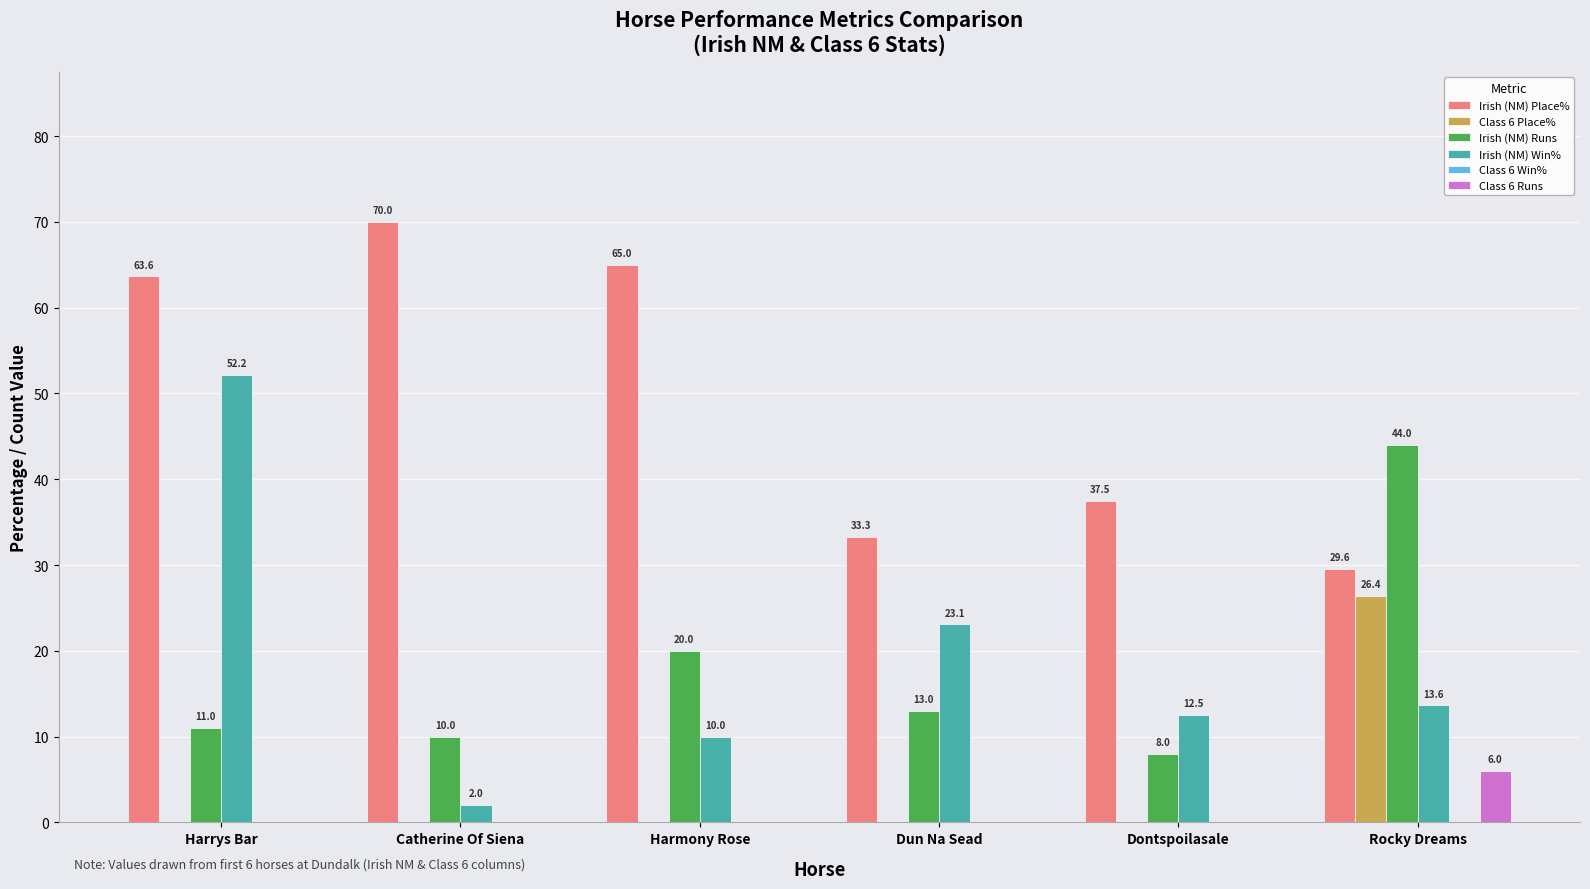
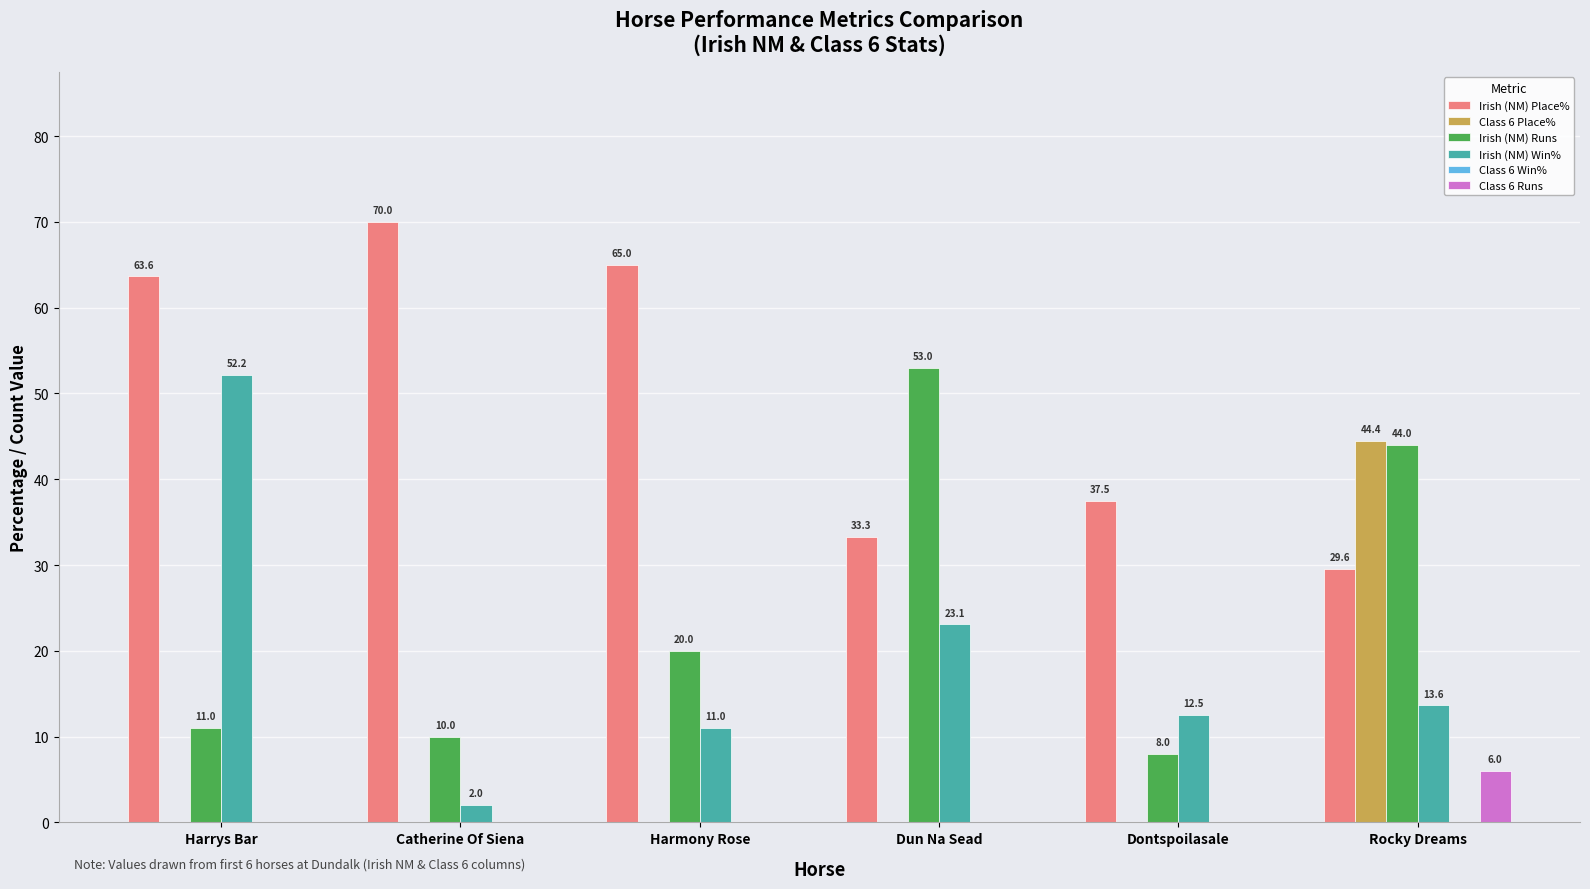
Irish (NM) Win%, Harmony Rose: 10.0 -> 11.0
Irish (NM) Runs, Dun Na Sead: 13.0 -> 53.0
Class 6 Place%, Rocky Dreams: 26.4 -> 44.4
